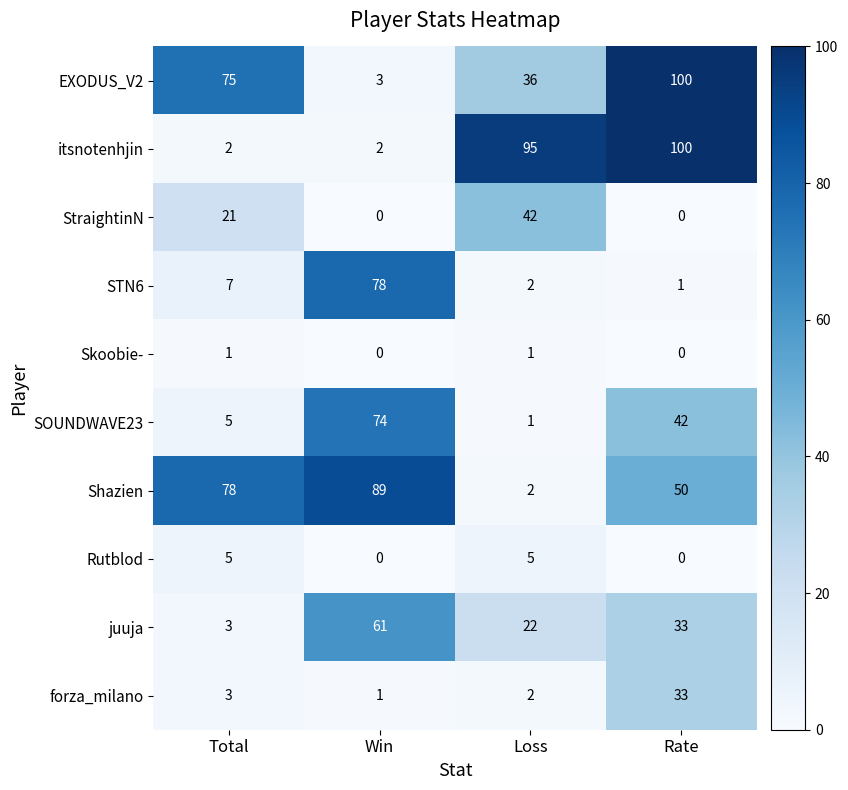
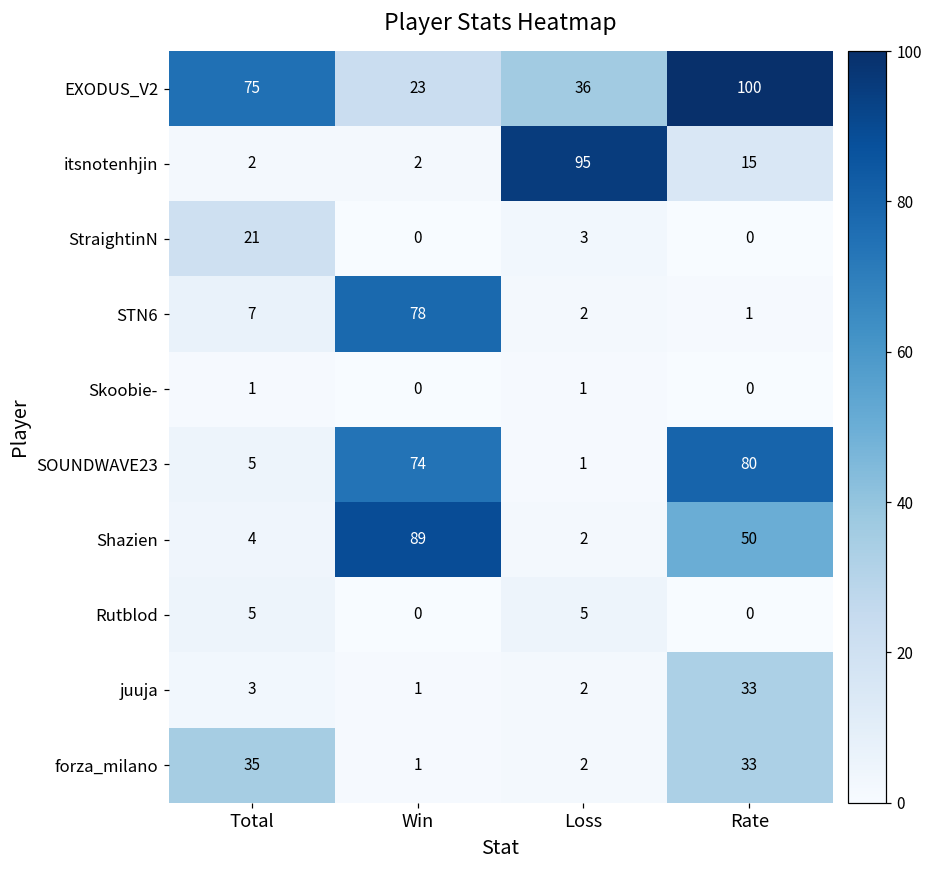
EXODUS_V2, Win: 3 -> 23
itsnotenhjin, Rate: 100 -> 15
StraightinN, Loss: 42 -> 3
SOUNDWAVE23, Rate: 42 -> 80
Shazien, Total: 78 -> 4
juuja, Win: 61 -> 1
juuja, Loss: 22 -> 2
forza_milano, Total: 3 -> 35
